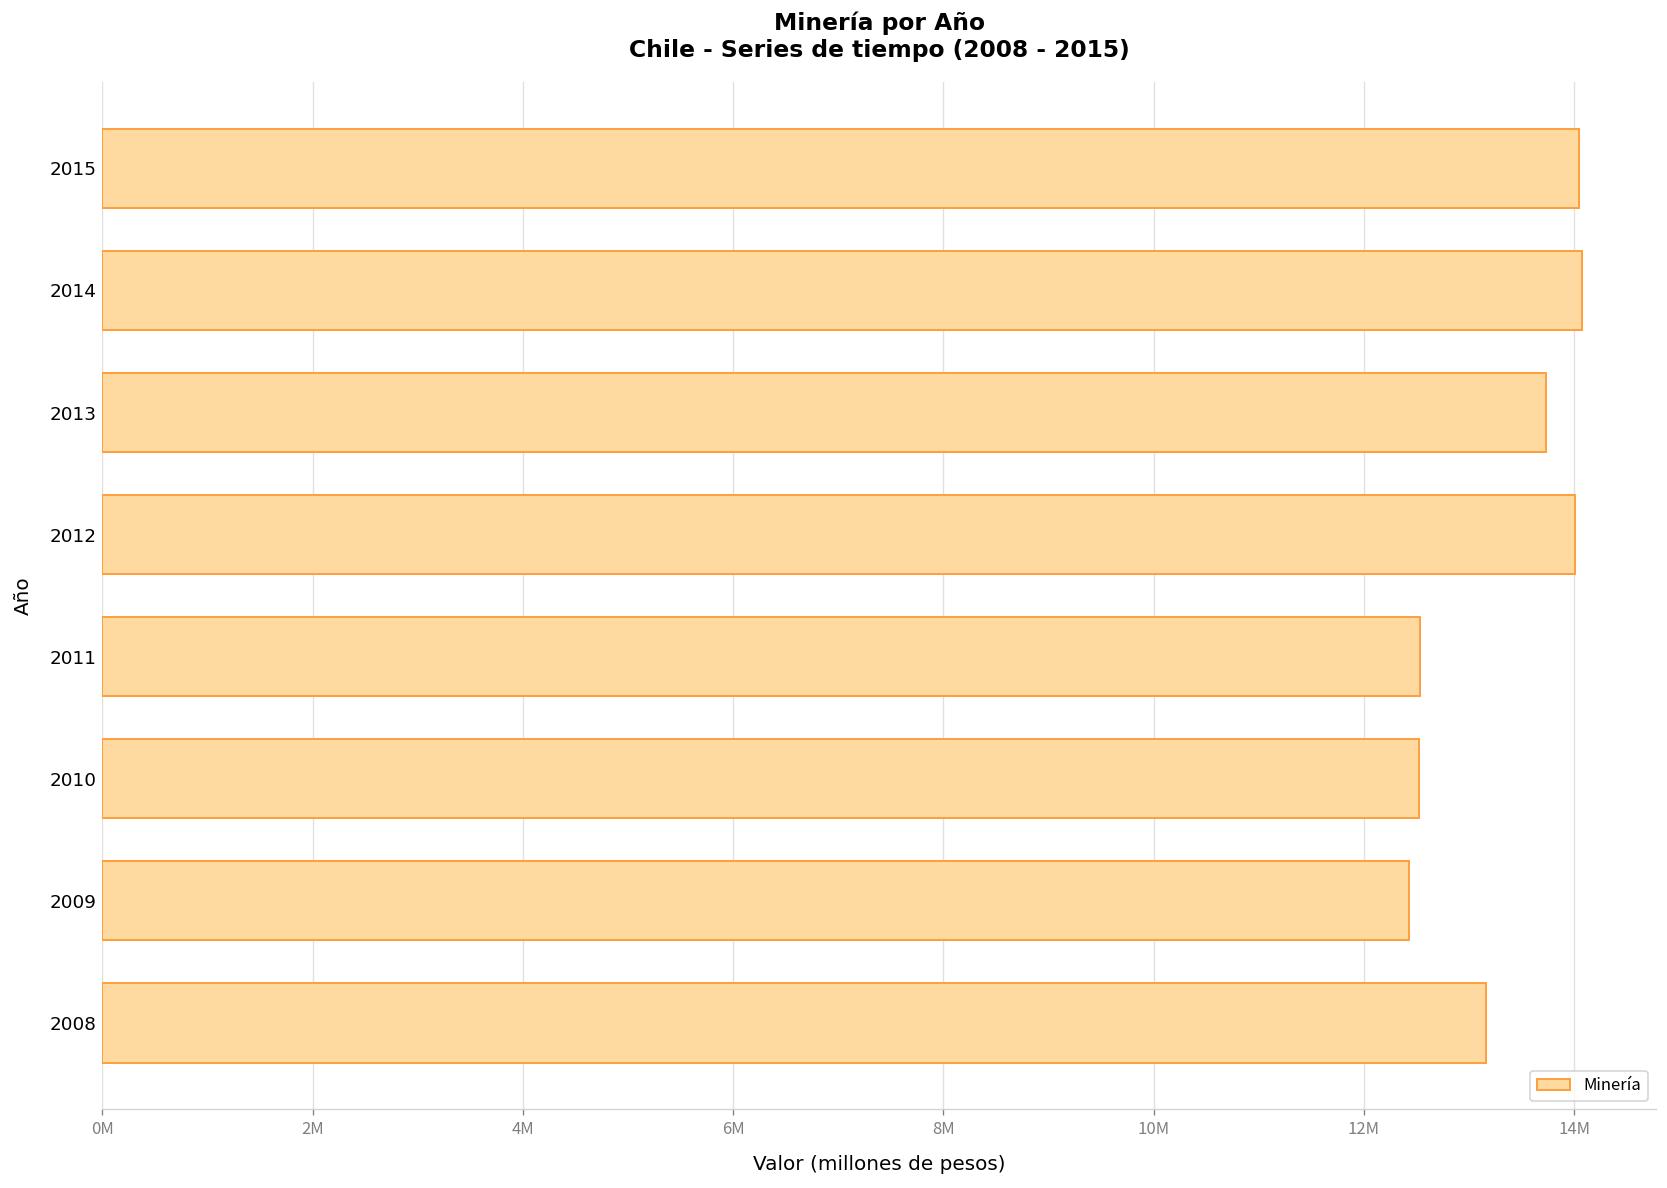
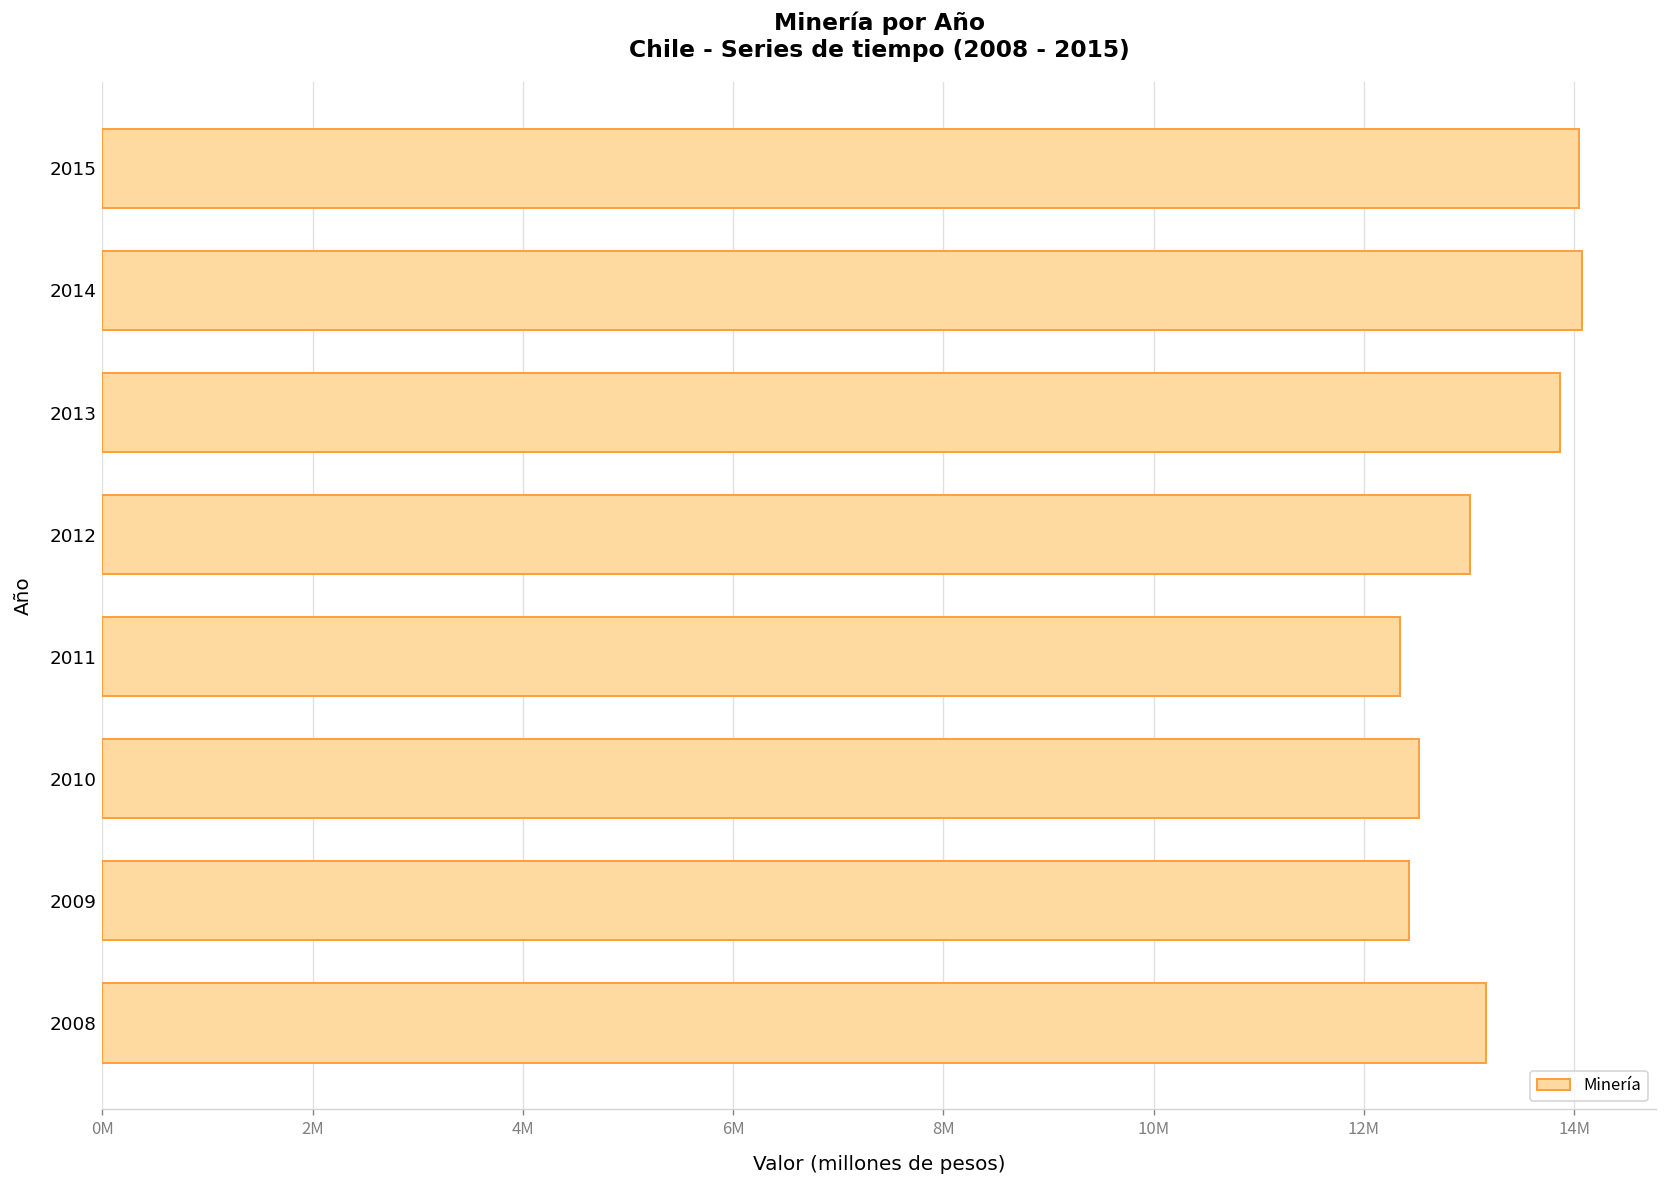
2013: 13700000 -> 13900000
2012: 14000000 -> 13000000
2011: 12500000 -> 12300000
